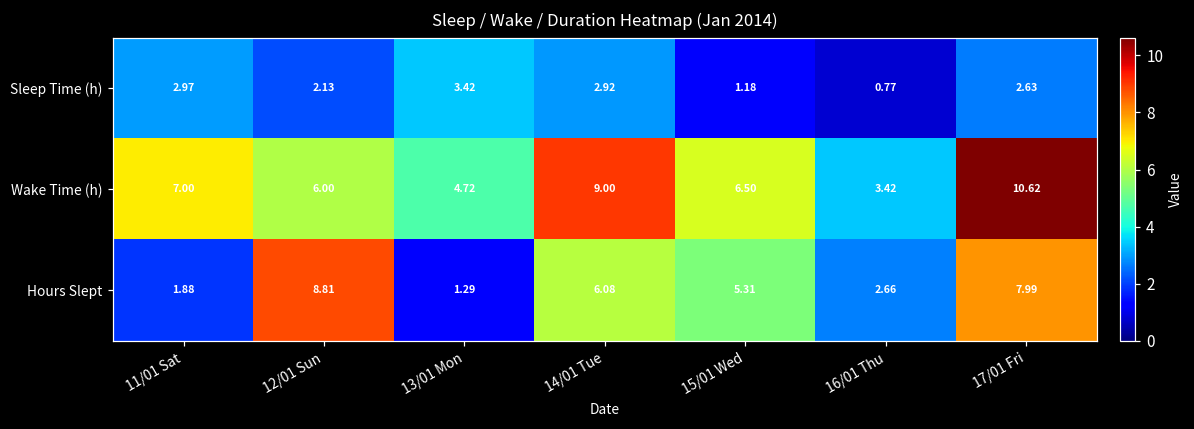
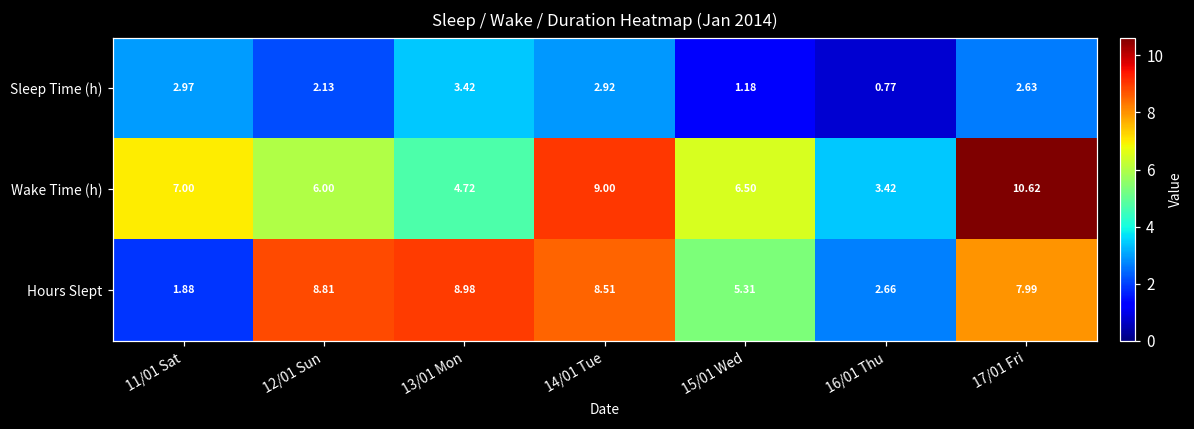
Hours Slept, 13/01 Mon: 1.29 -> 8.98
Hours Slept, 14/01 Tue: 6.08 -> 8.51
